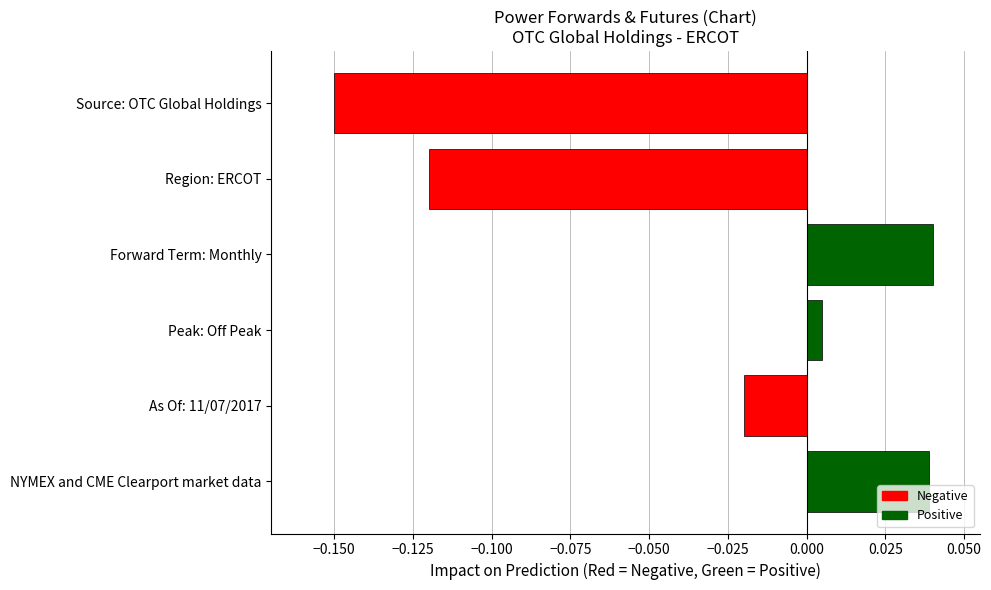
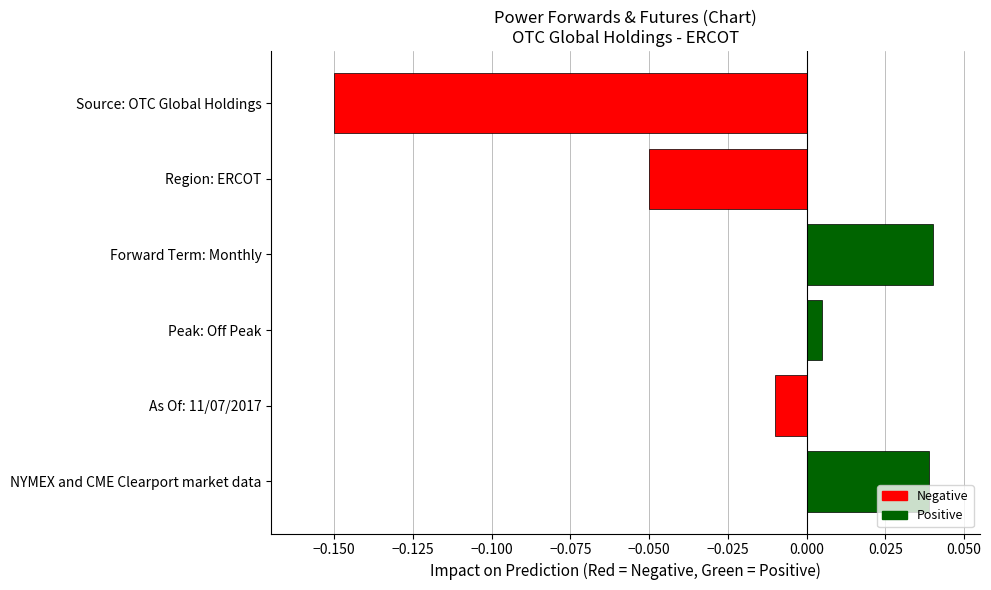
Region: ERCOT: -0.12 -> -0.05
As Of: 11/07/2017: -0.02 -> -0.01
